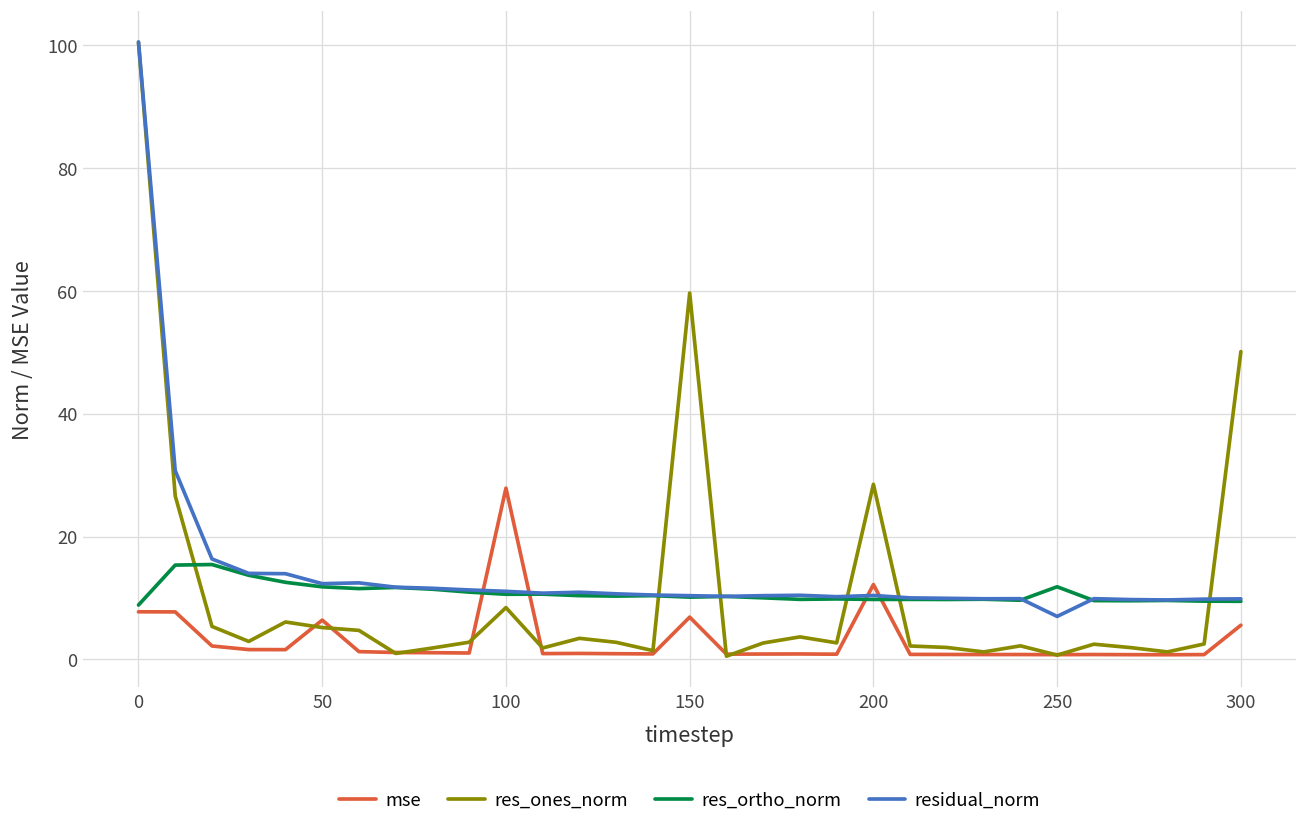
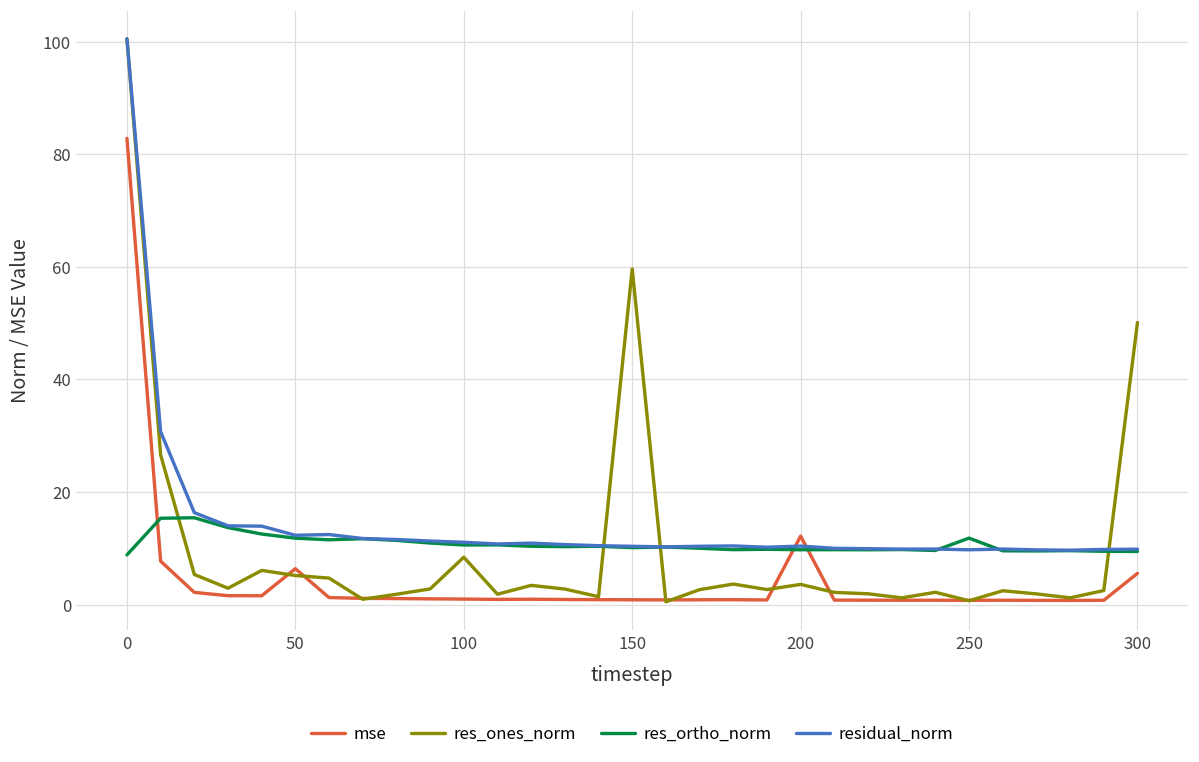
mse, 0: 8 -> 83
mse, 100: 28 -> 1
mse, 150: 7 -> 1
res_ones_norm, 200: 29 -> 4
residual_norm, 250: 7 -> 10
